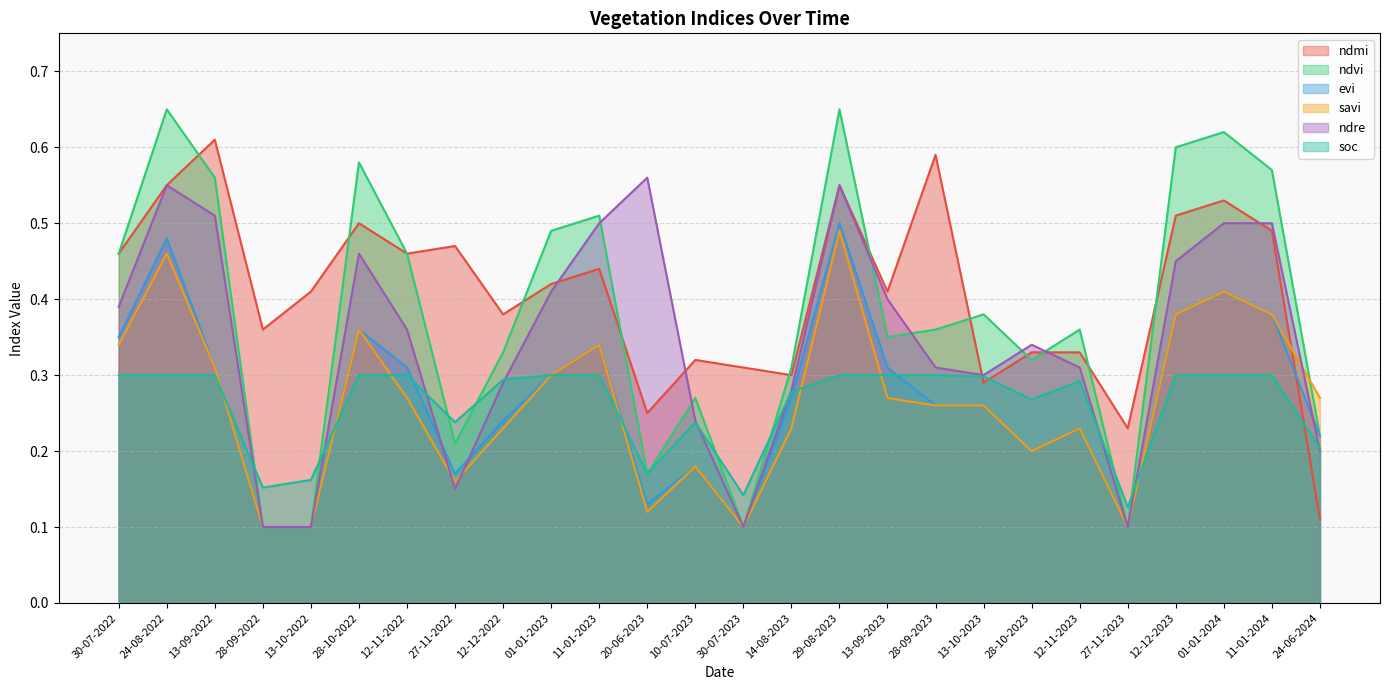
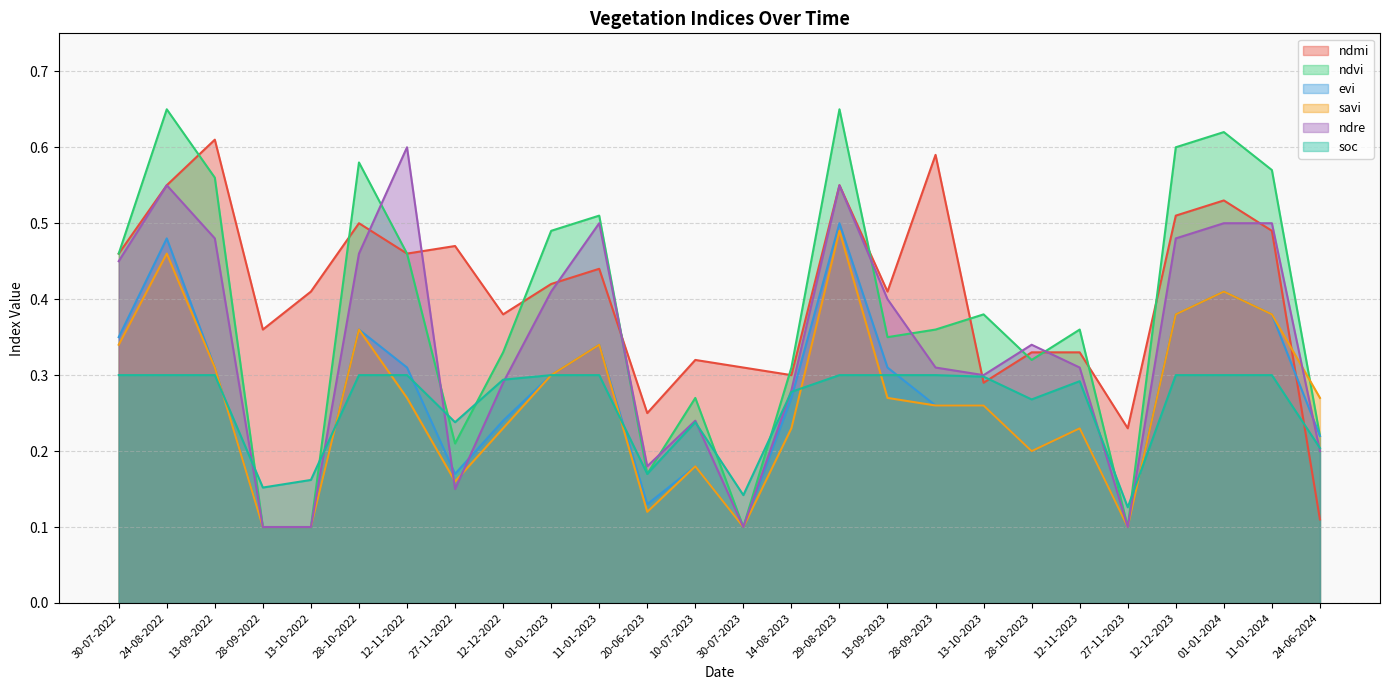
ndre, 30-07-2022: 0.39 -> 0.45
ndre, 13-09-2022: 0.51 -> 0.48
ndre, 12-11-2022: 0.36 -> 0.60
ndre, 20-06-2023: 0.56 -> 0.18
ndre, 12-12-2023: 0.45 -> 0.48
